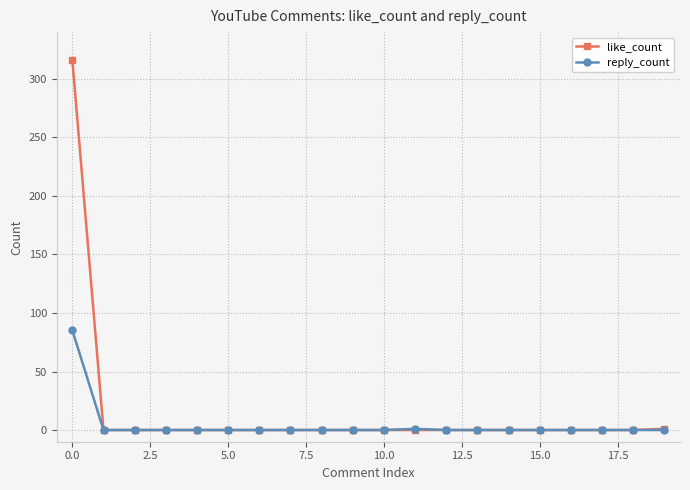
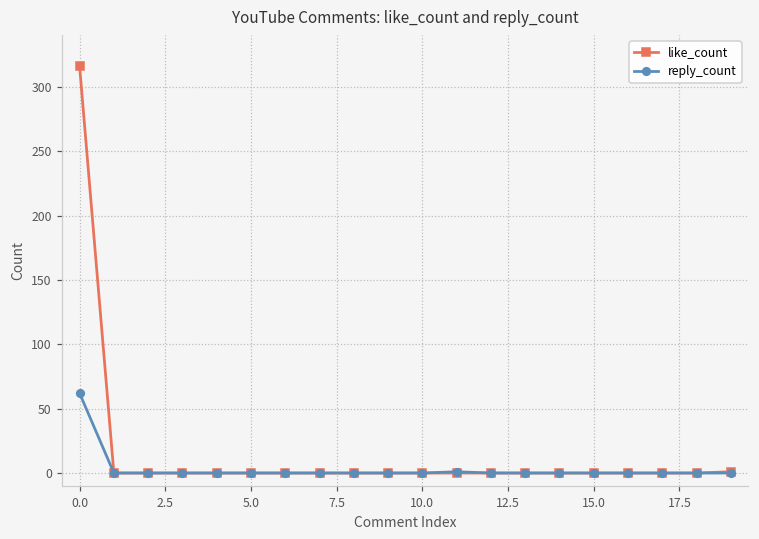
reply_count, 0.0: 85 -> 62
